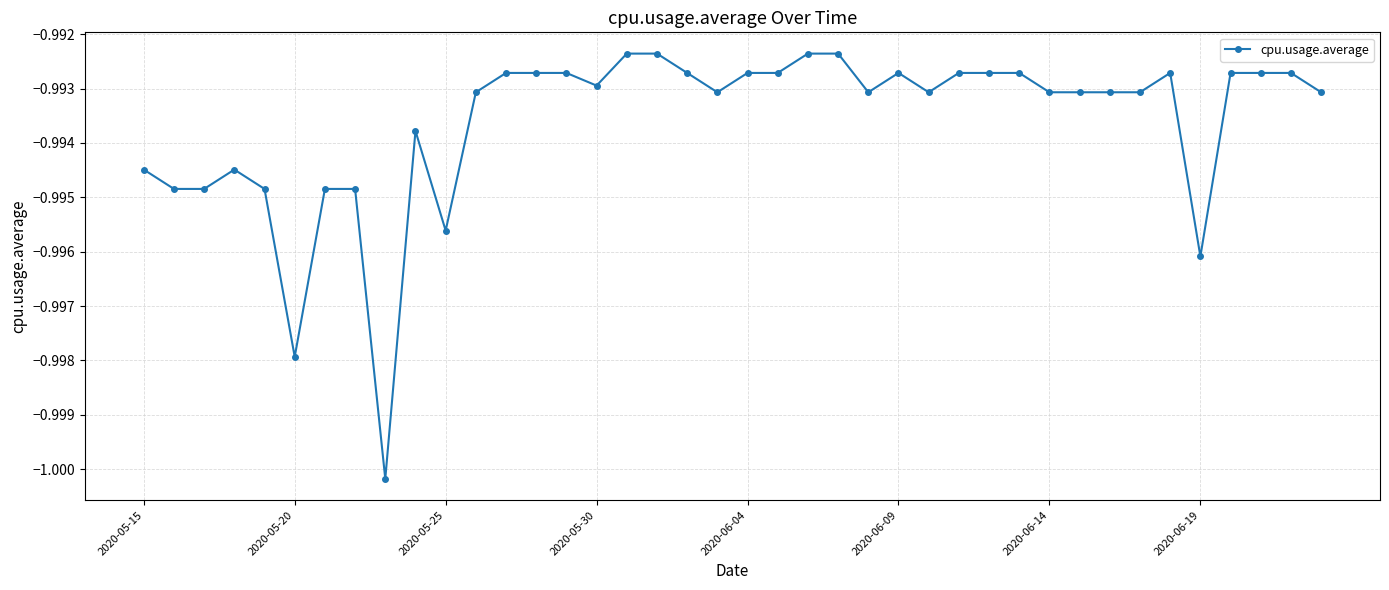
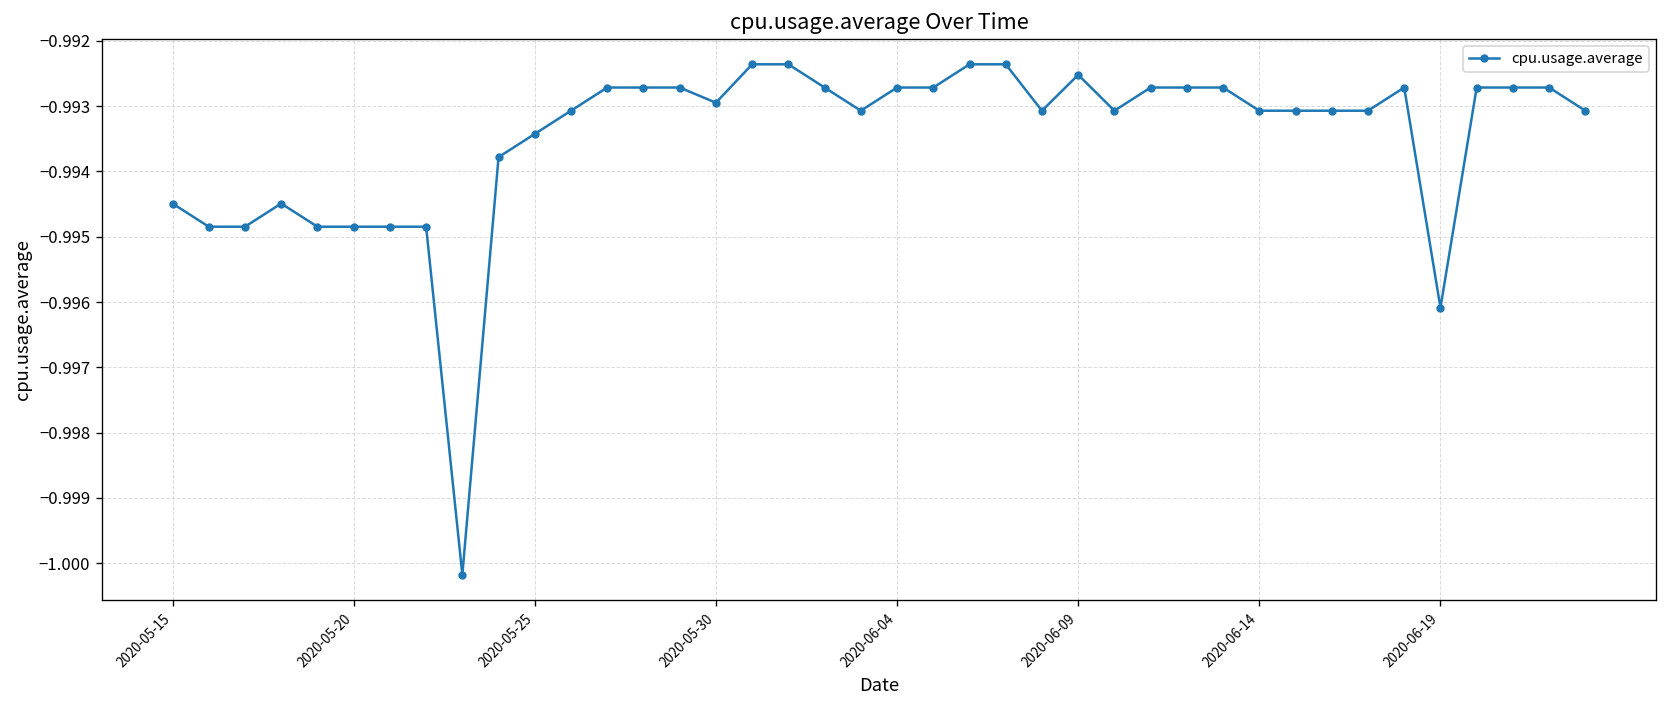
2020-05-20: -0.9979 -> -0.9948
2020-05-25: -0.9956 -> -0.9934
2020-06-09: -0.9927 -> -0.9925
